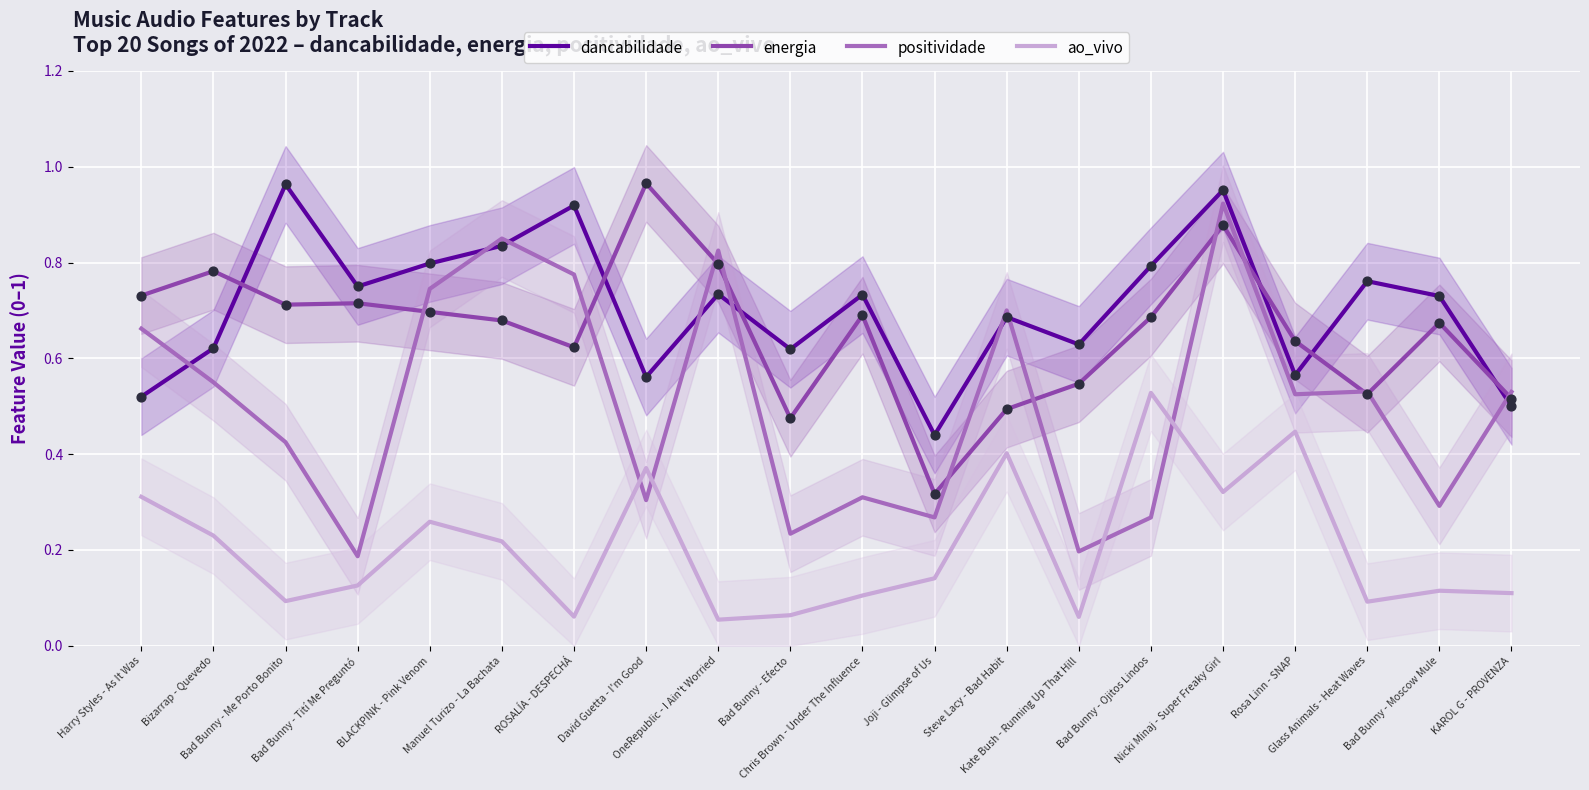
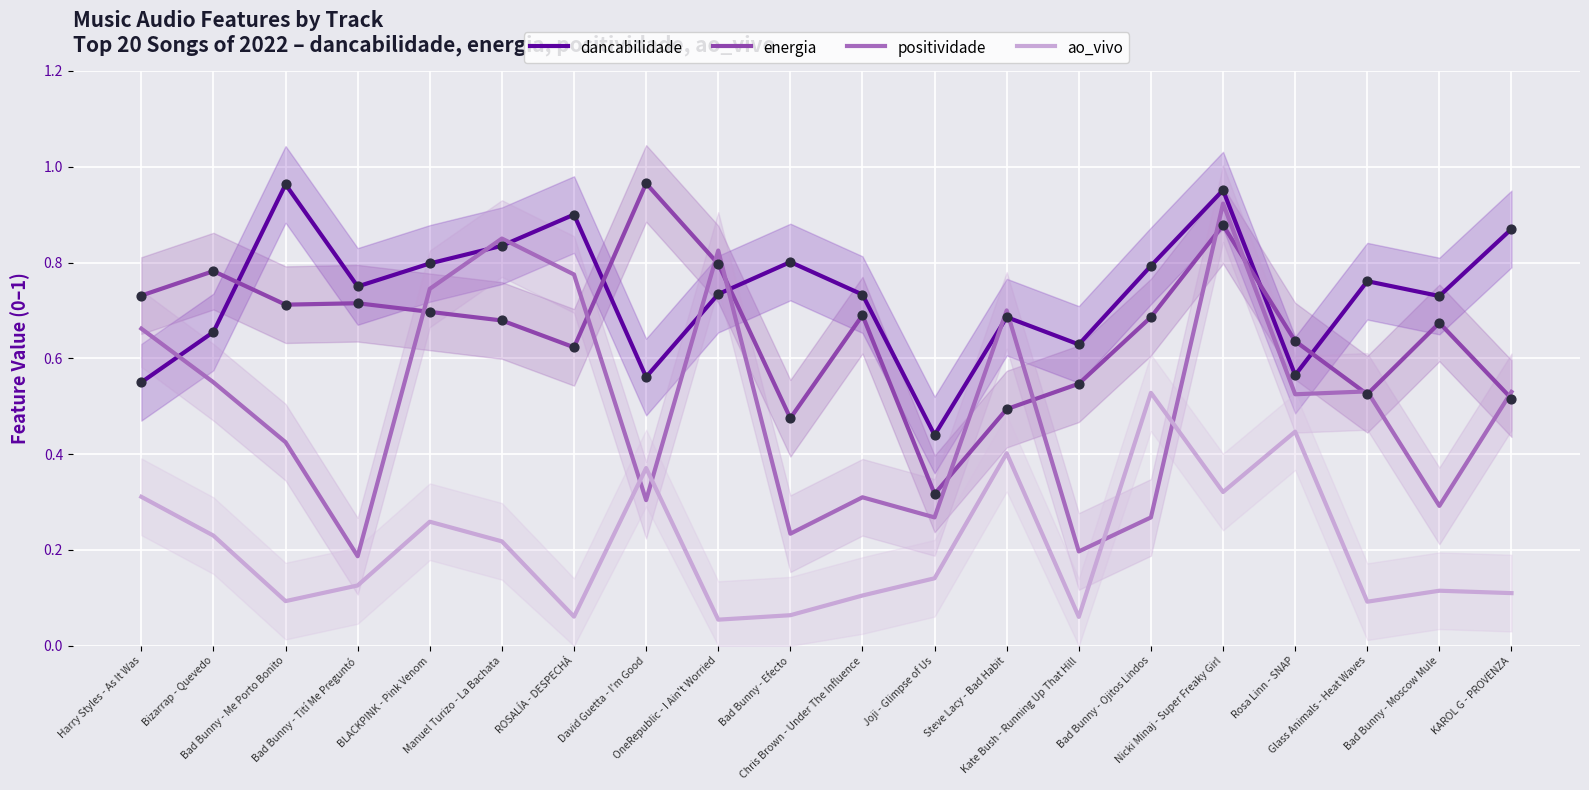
dancabilidade, Harry Styles - As It Was: 0.52 -> 0.55
dancabilidade, Bizarrap - Quevedo: 0.62 -> 0.66
dancabilidade, ROSALÍA - DESPECHÁ: 0.92 -> 0.90
dancabilidade, Bad Bunny - Efecto: 0.62 -> 0.80
dancabilidade, KAROL G - PROVENZA: 0.50 -> 0.87
